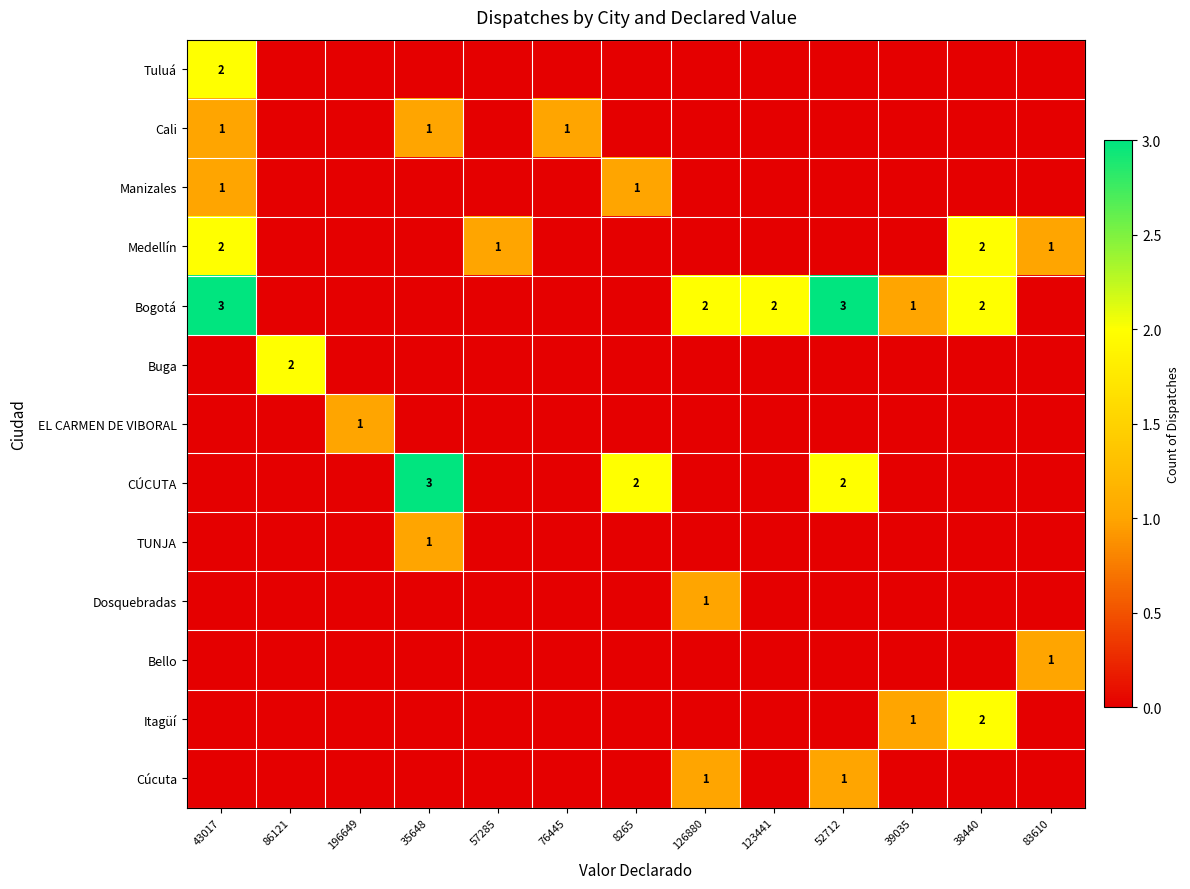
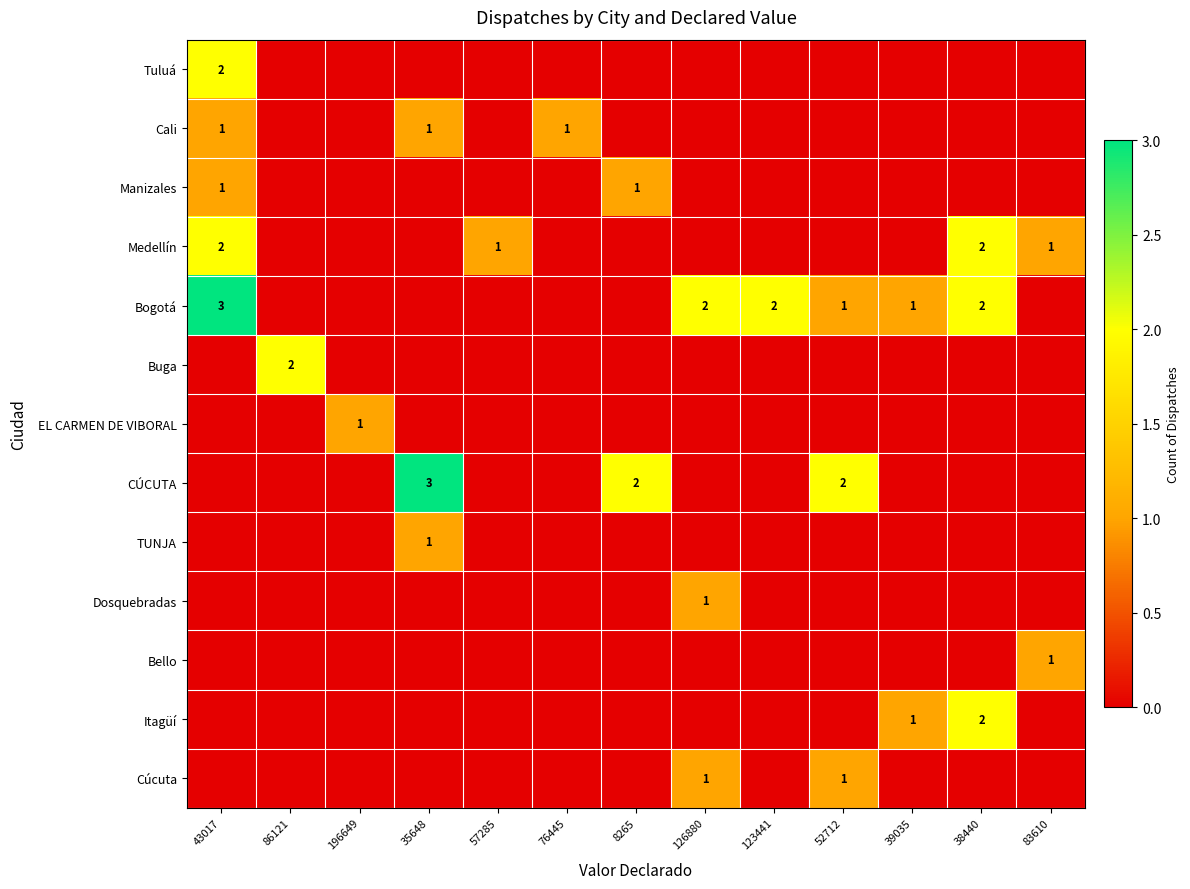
Bogotá, 52712: 3 -> 1
